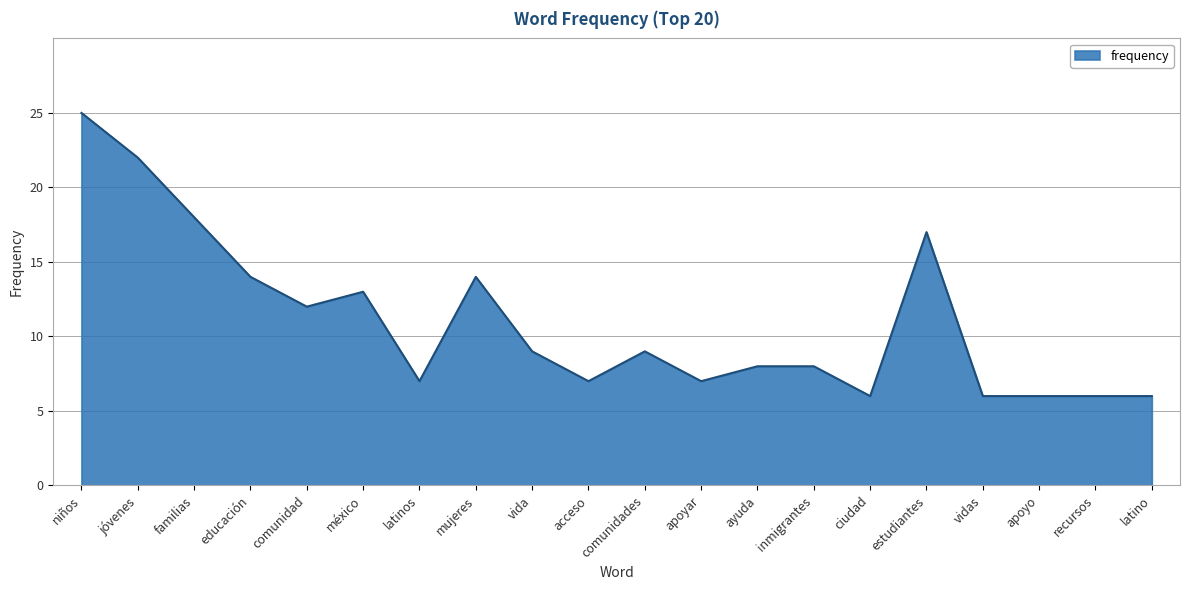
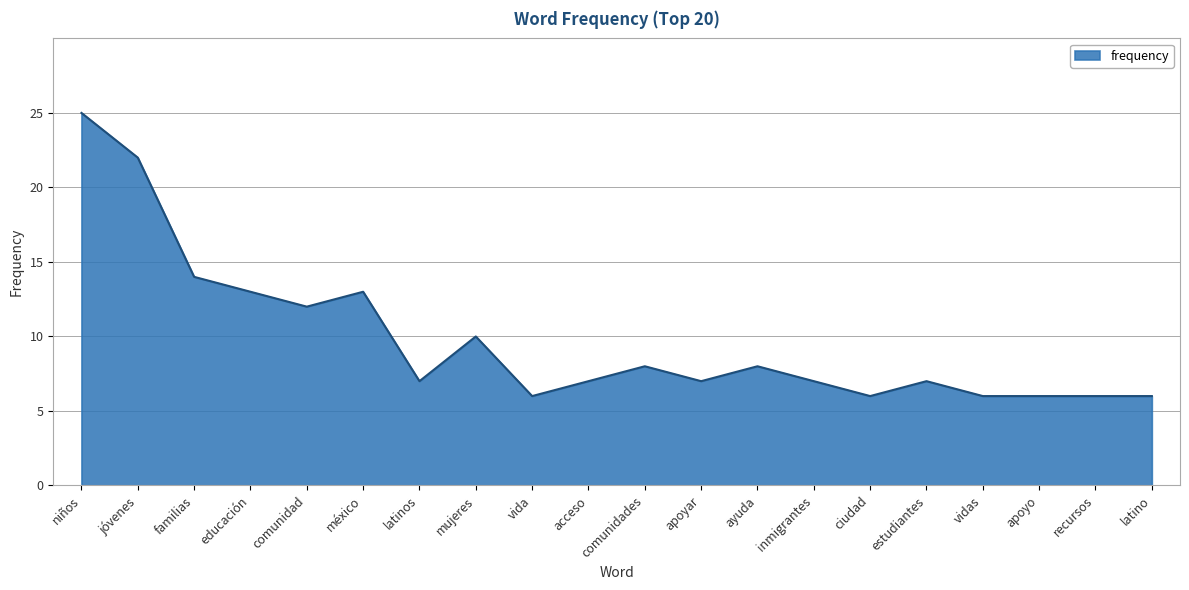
familias: 18 -> 14
educación: 14 -> 13
mujeres: 14 -> 10
vida: 9 -> 6
comunidades: 9 -> 8
inmigrantes: 8 -> 7
estudiantes: 17 -> 7
